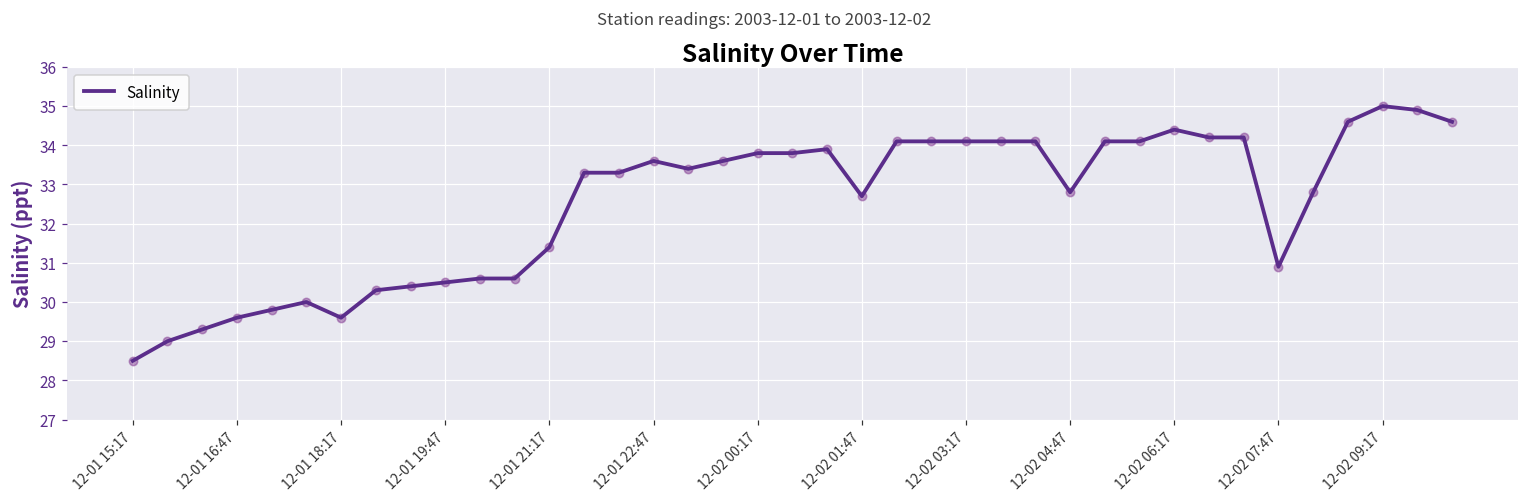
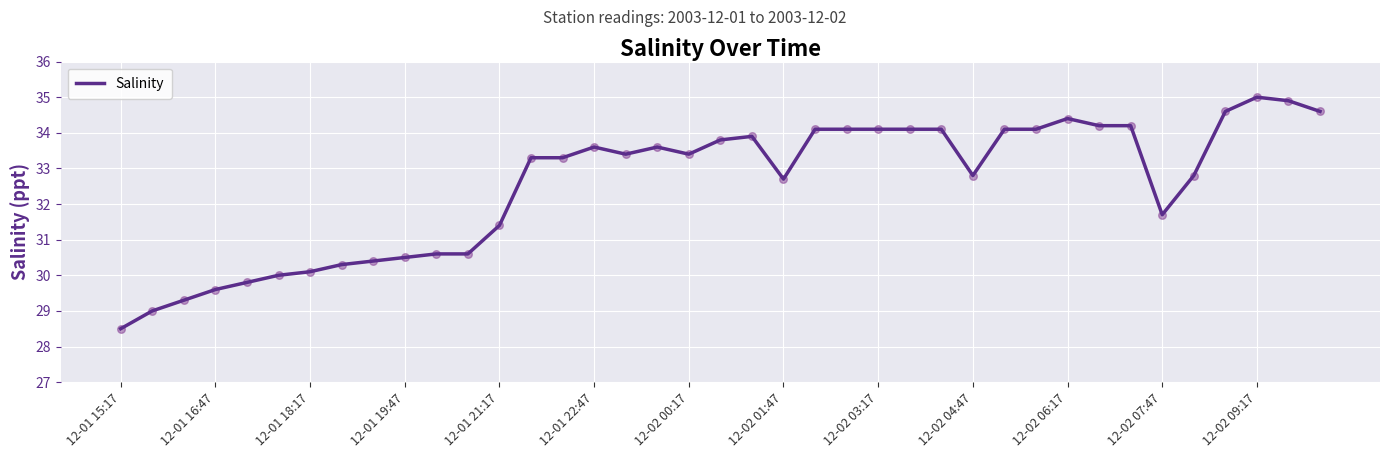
12-01 18:17: 29.6 -> 30.1
12-02 00:17: 33.8 -> 33.4
12-02 07:47: 30.9 -> 31.7
